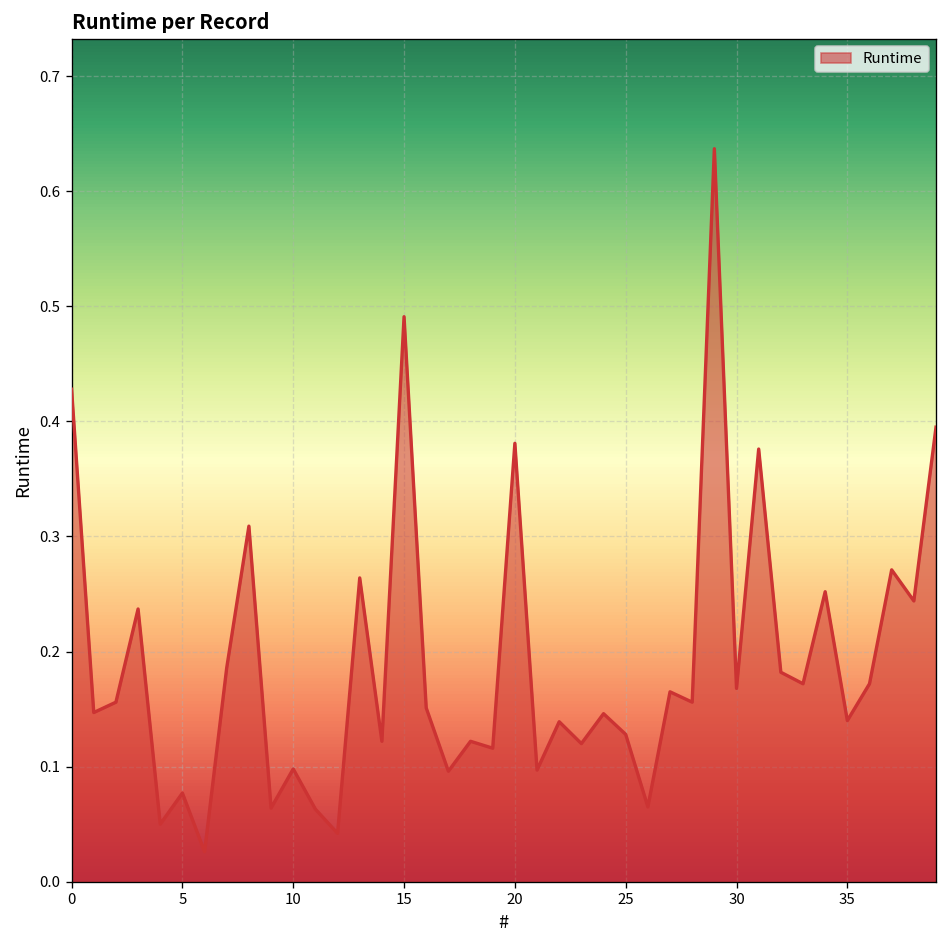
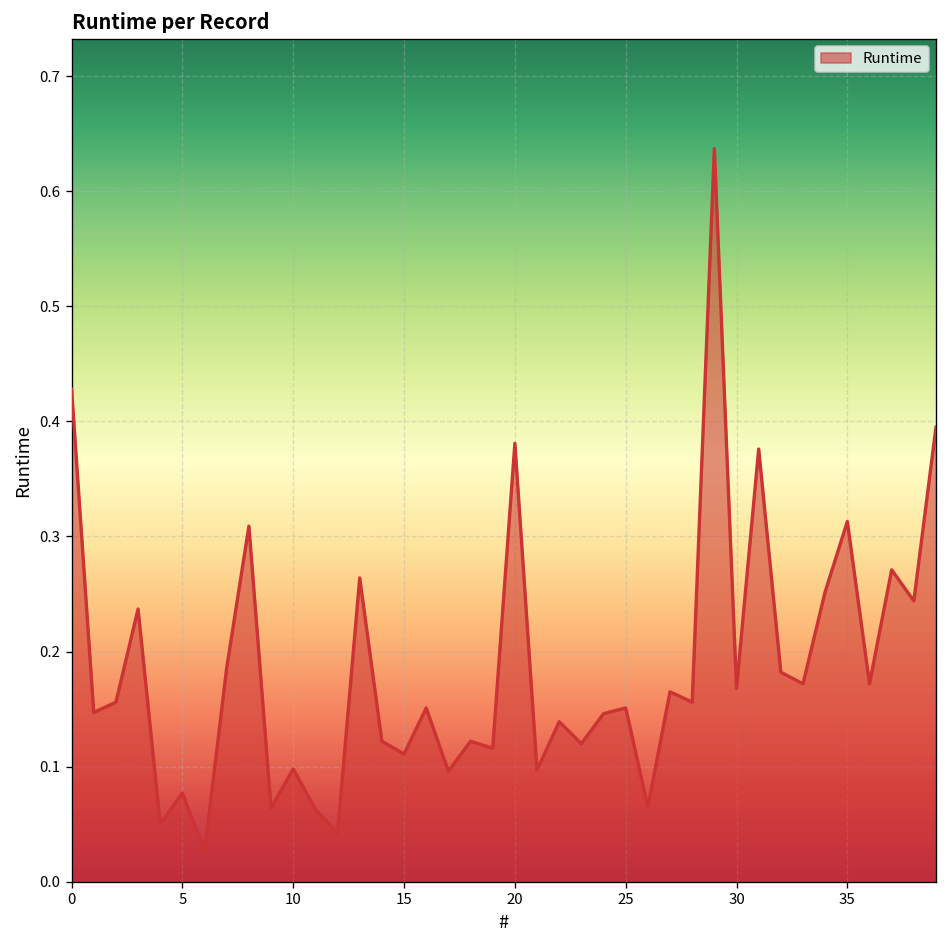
15: 0.49 -> 0.11
25: 0.13 -> 0.15
35: 0.14 -> 0.31
